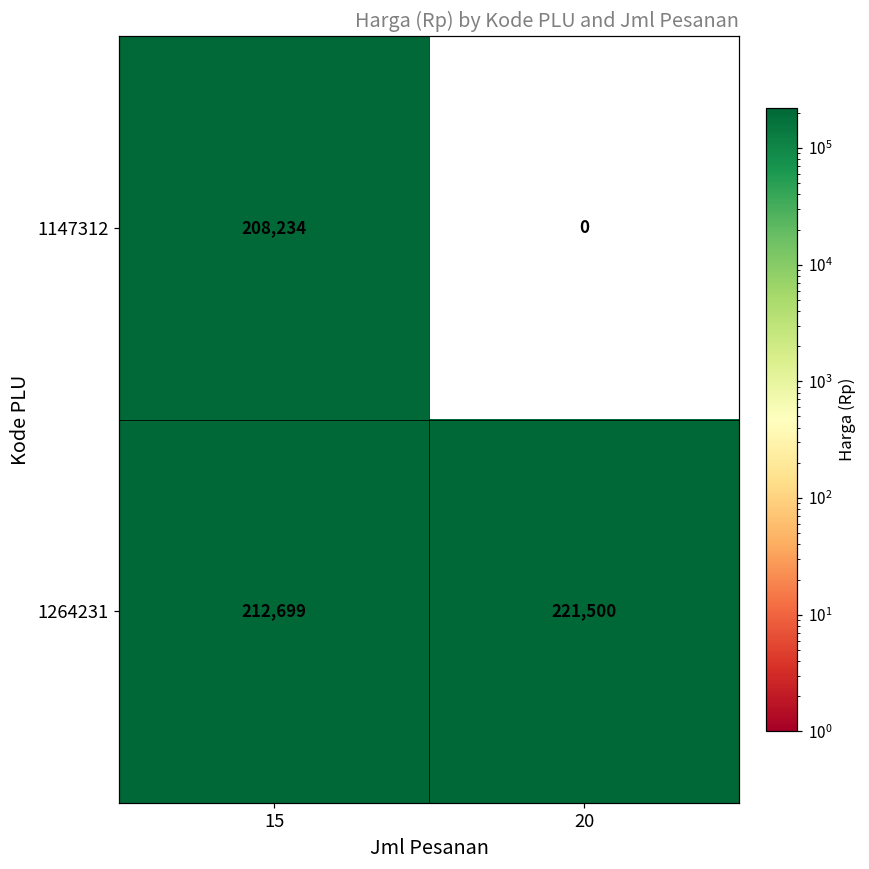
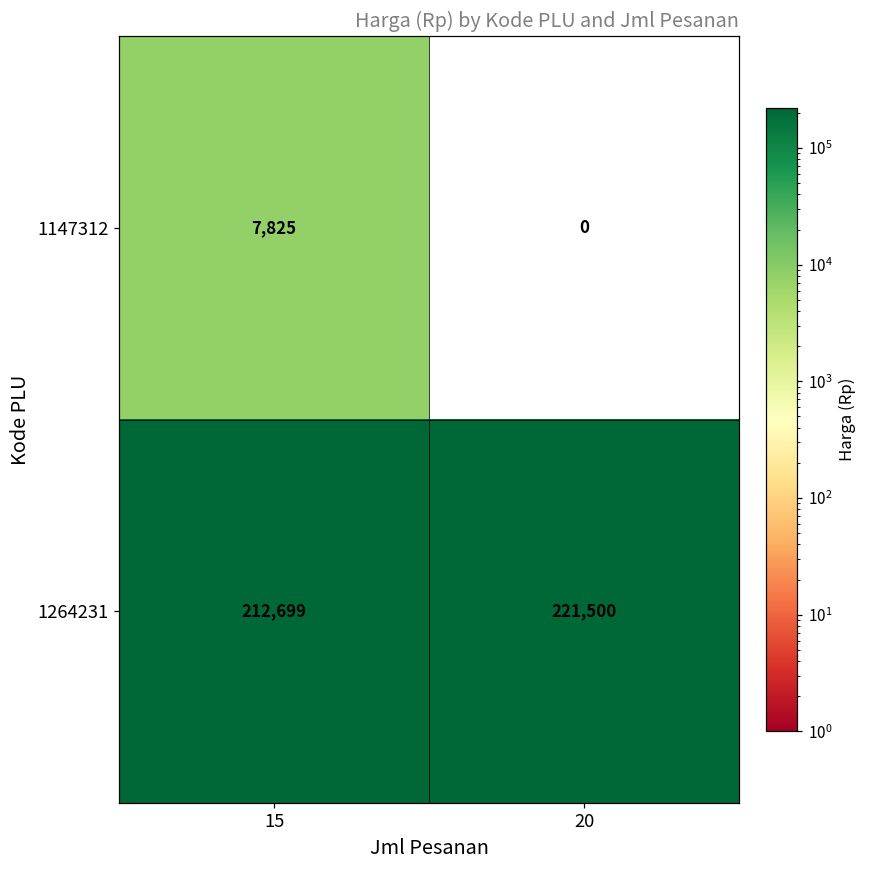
1147312, 15: 208,234 -> 7,825
